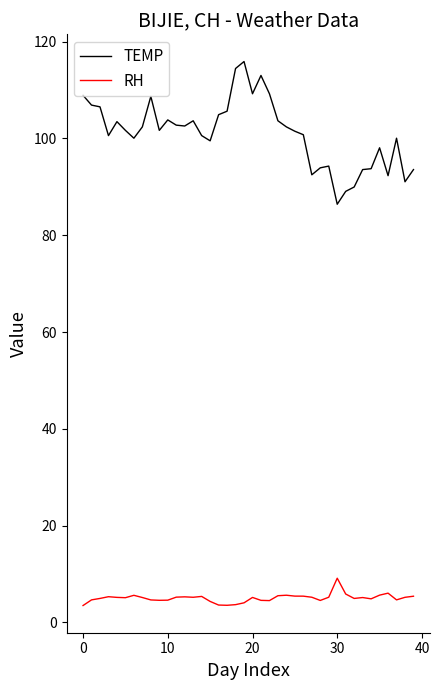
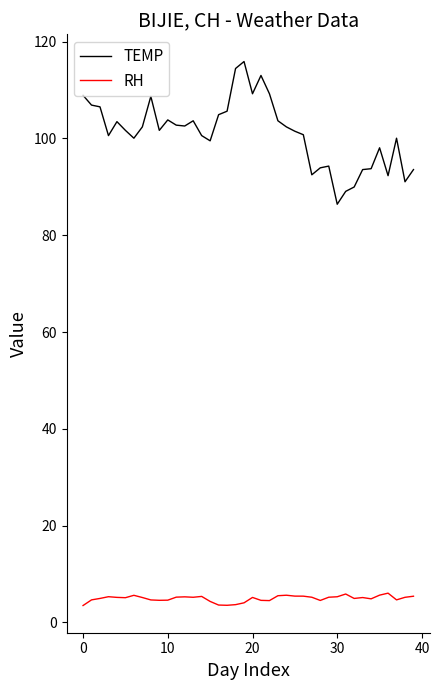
RH, 30: 9 -> 5
